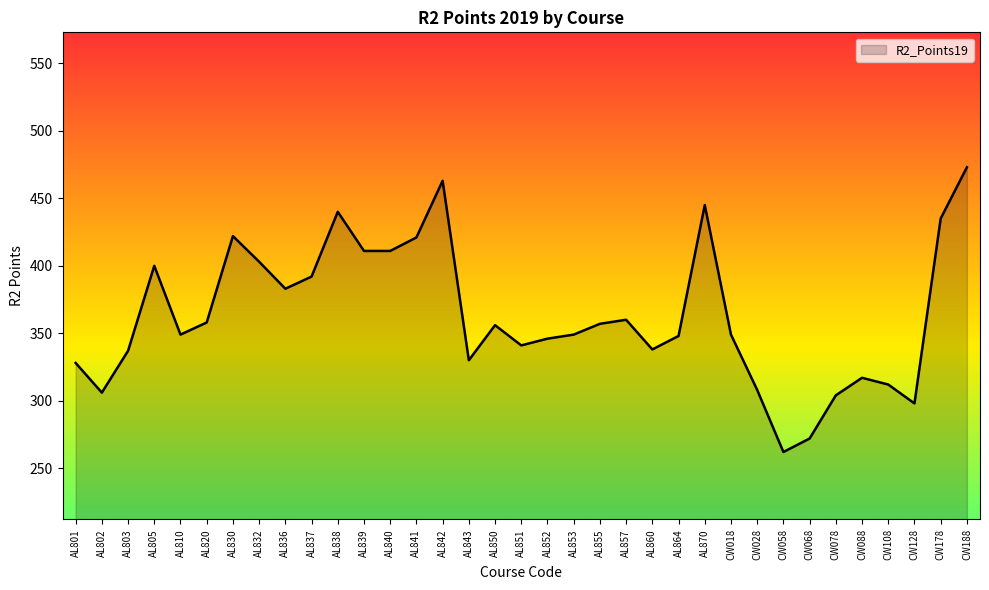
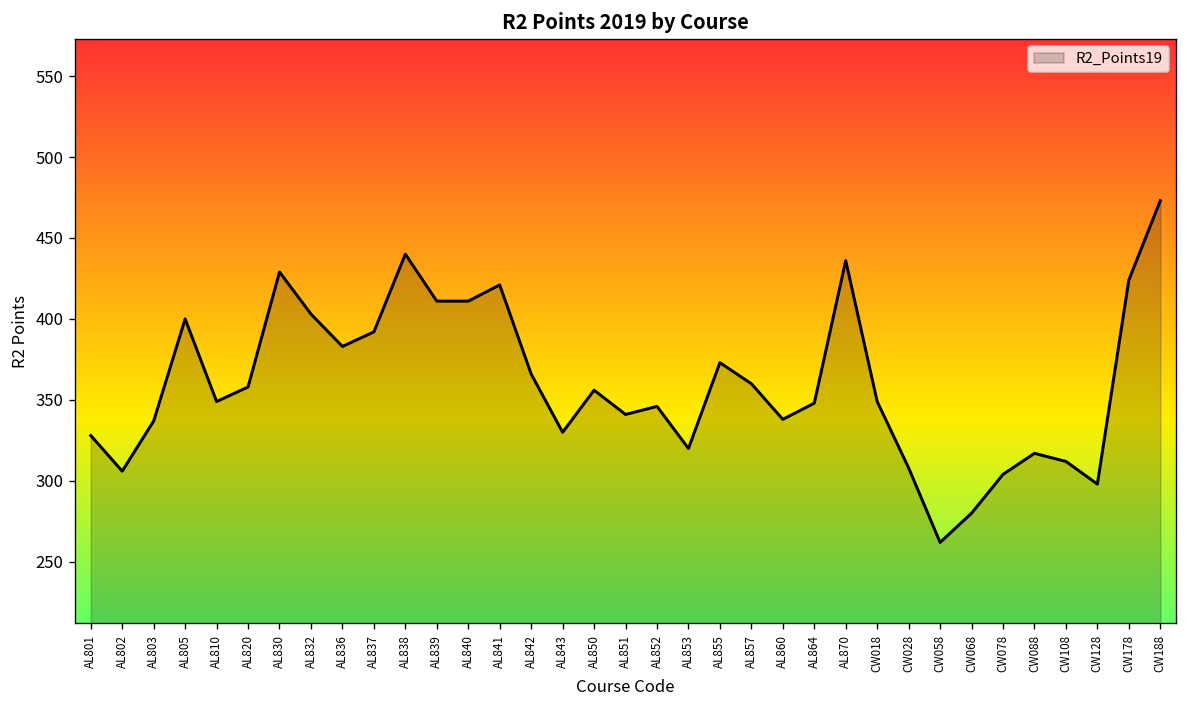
AL830: 422 -> 429
AL842: 463 -> 366
AL853: 349 -> 320
AL855: 357 -> 373
AL870: 445 -> 436
CW068: 272 -> 280
CW178: 435 -> 424
